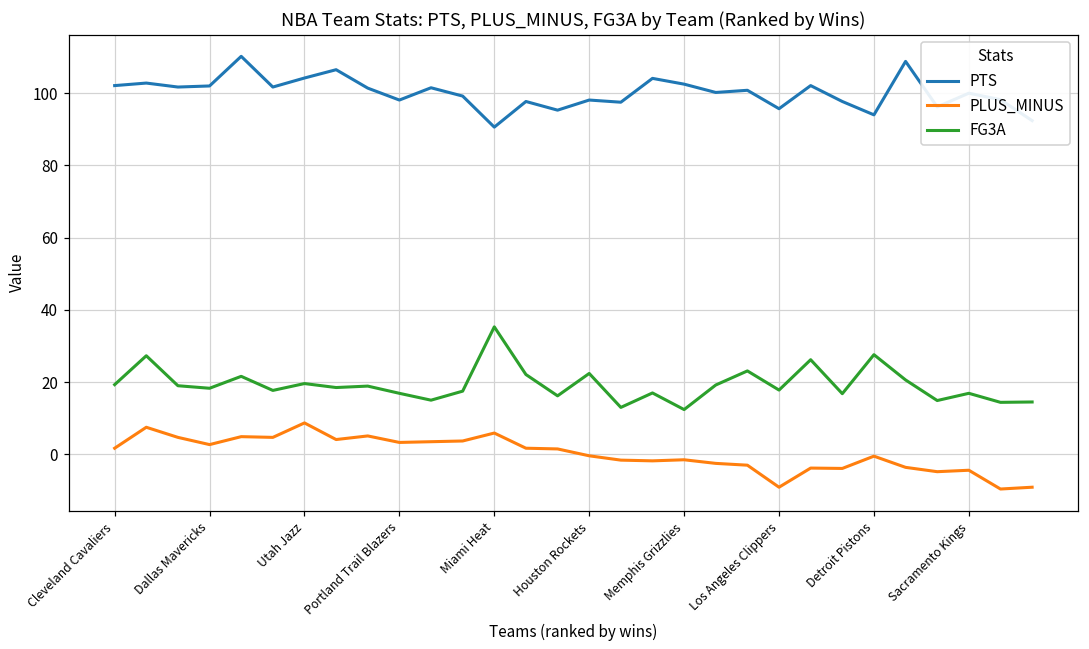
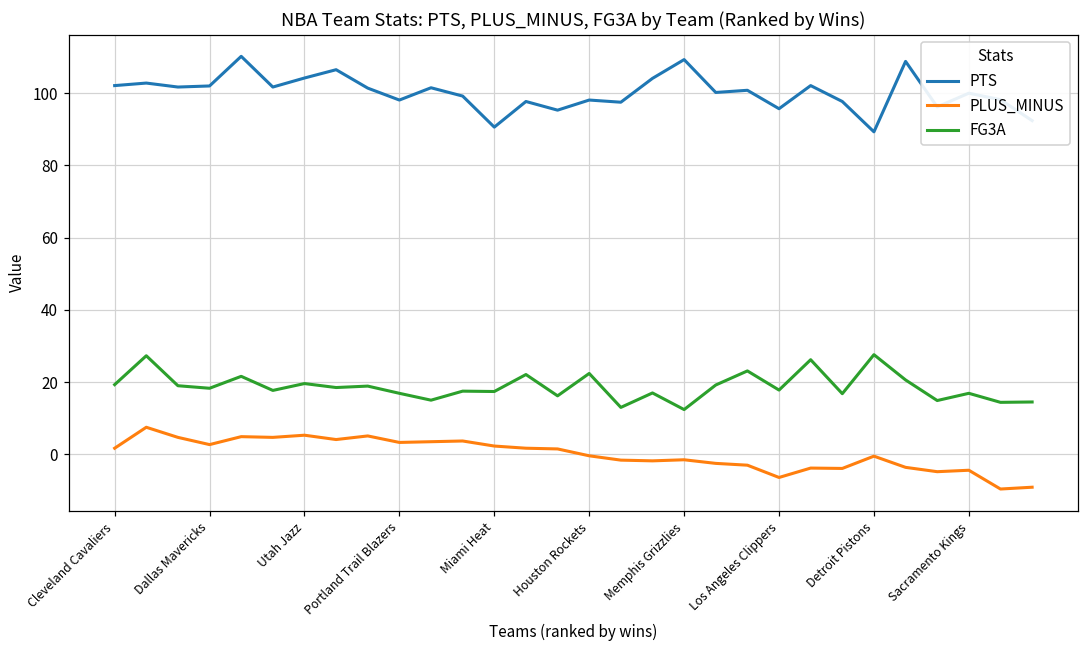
PLUS_MINUS, Utah Jazz: 9 -> 5
PLUS_MINUS, Miami Heat: 6 -> 2
FG3A, Miami Heat: 35 -> 17
PTS, Memphis Grizzlies: 103 -> 109
PLUS_MINUS, Los Angeles Clippers: -9 -> -6
PTS, Detroit Pistons: 94 -> 89
